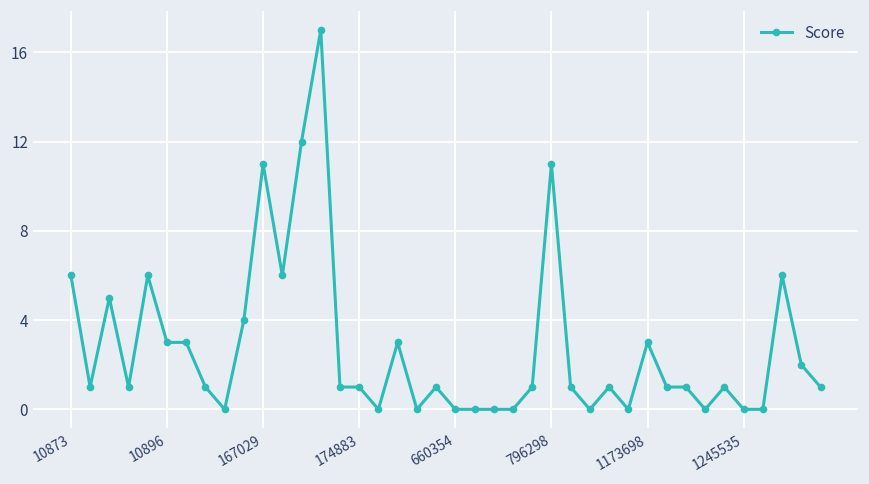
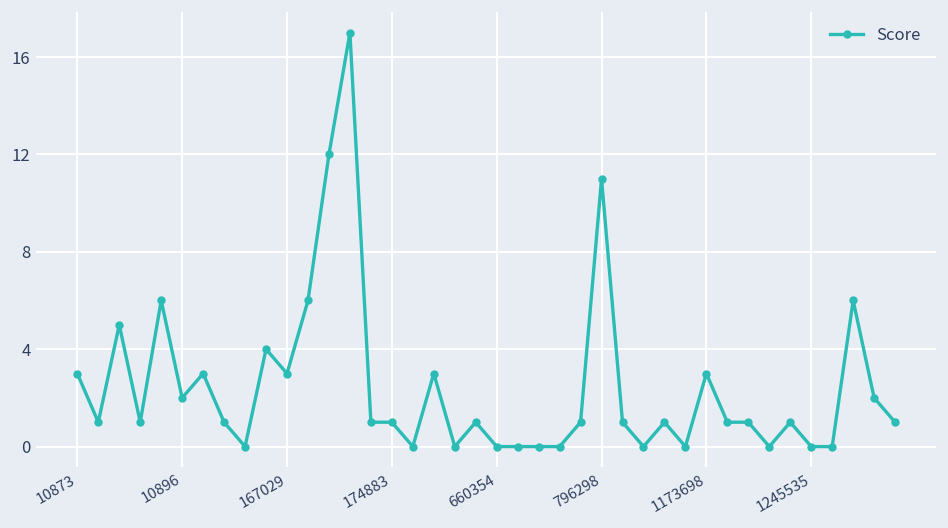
10873: 6 -> 3
10896: 3 -> 2
167029: 11 -> 3
